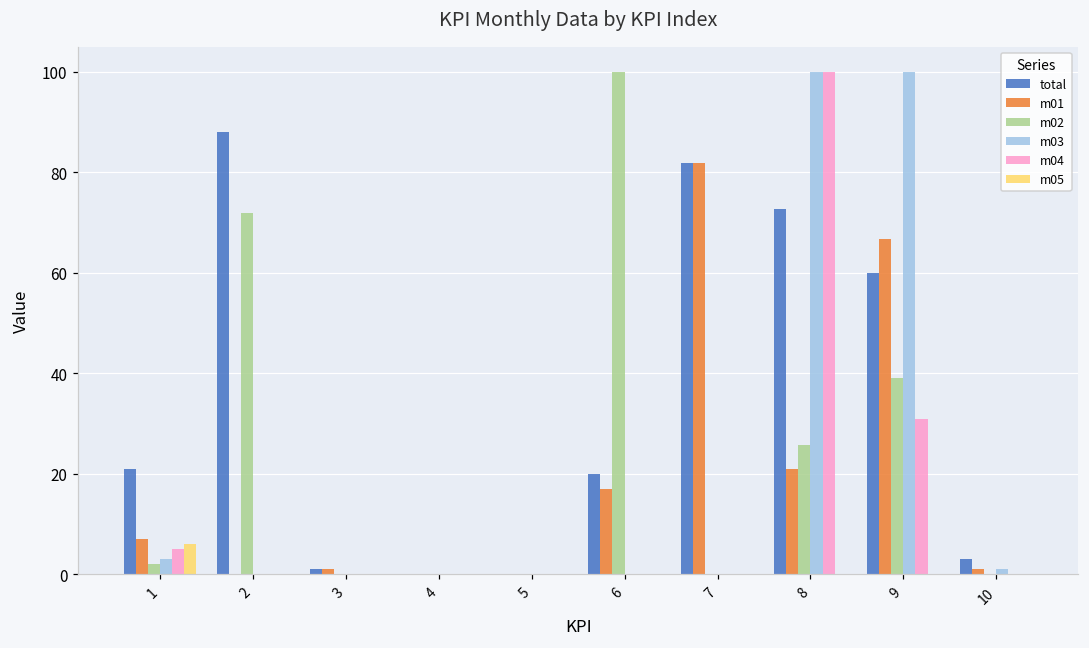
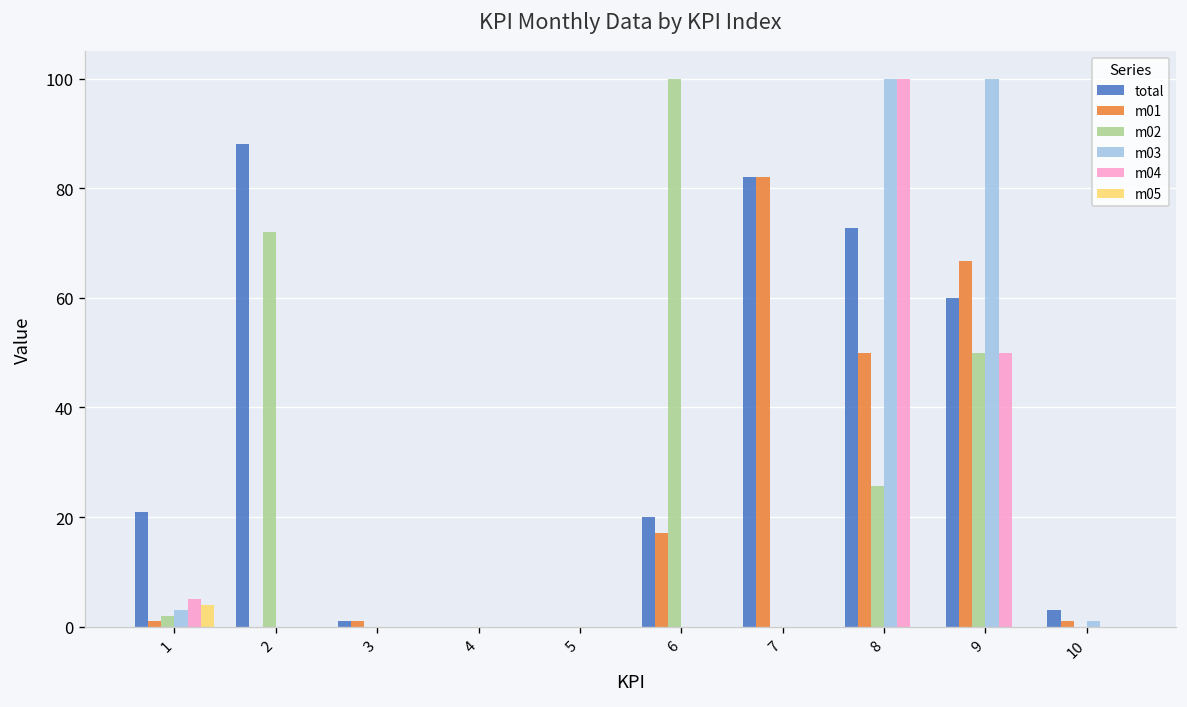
m01, 1: 7 -> 1
m05, 1: 6 -> 4
m01, 8: 21 -> 50
m02, 9: 39 -> 50
m04, 9: 31 -> 50
